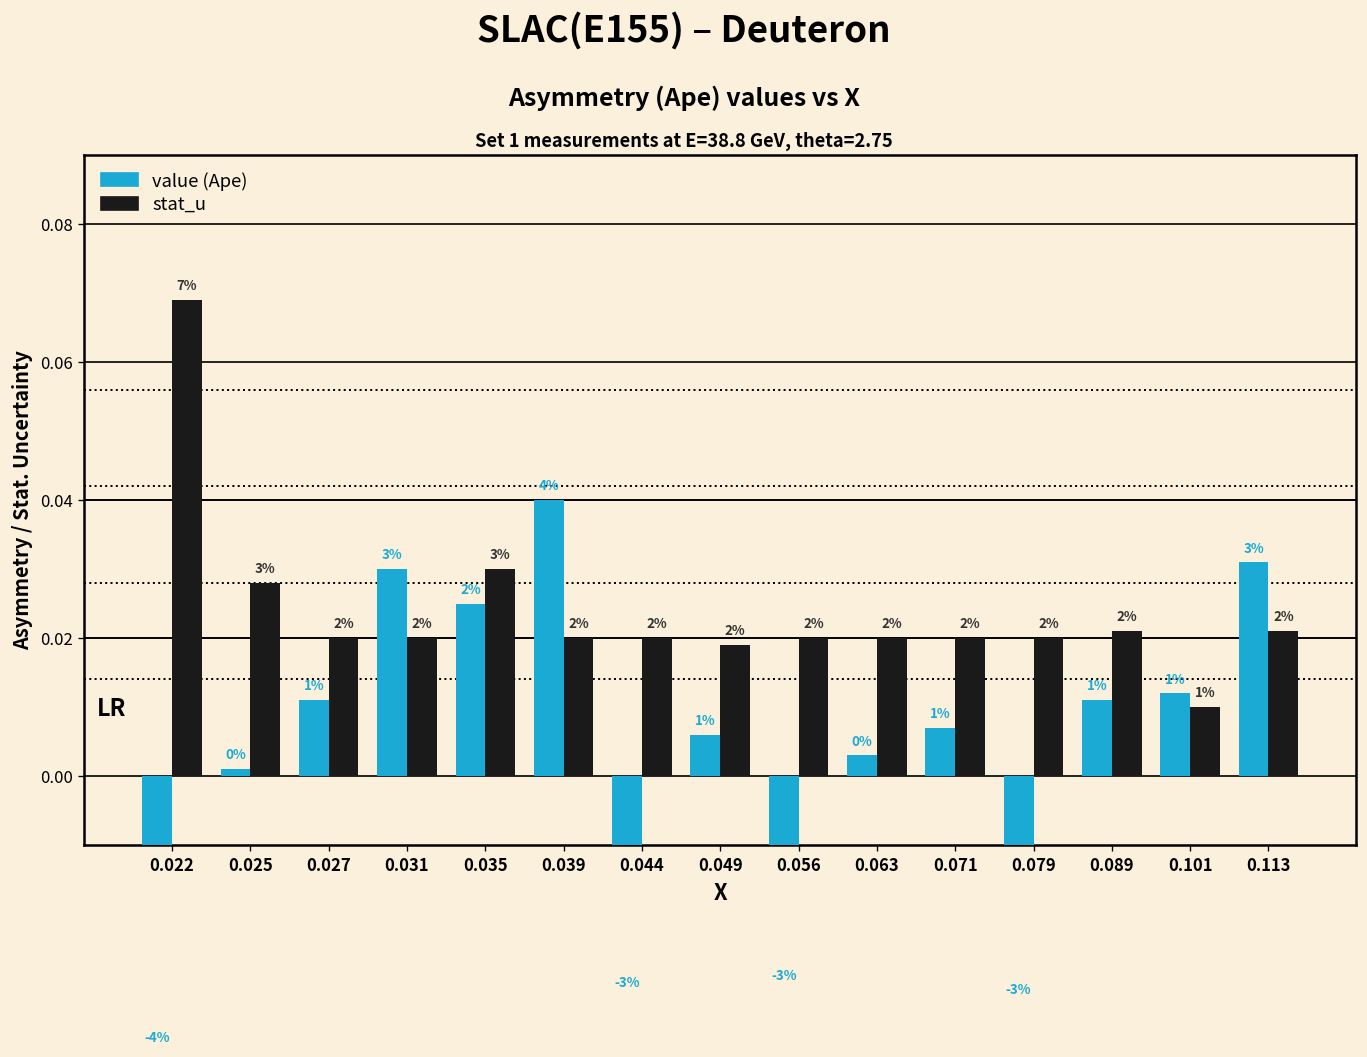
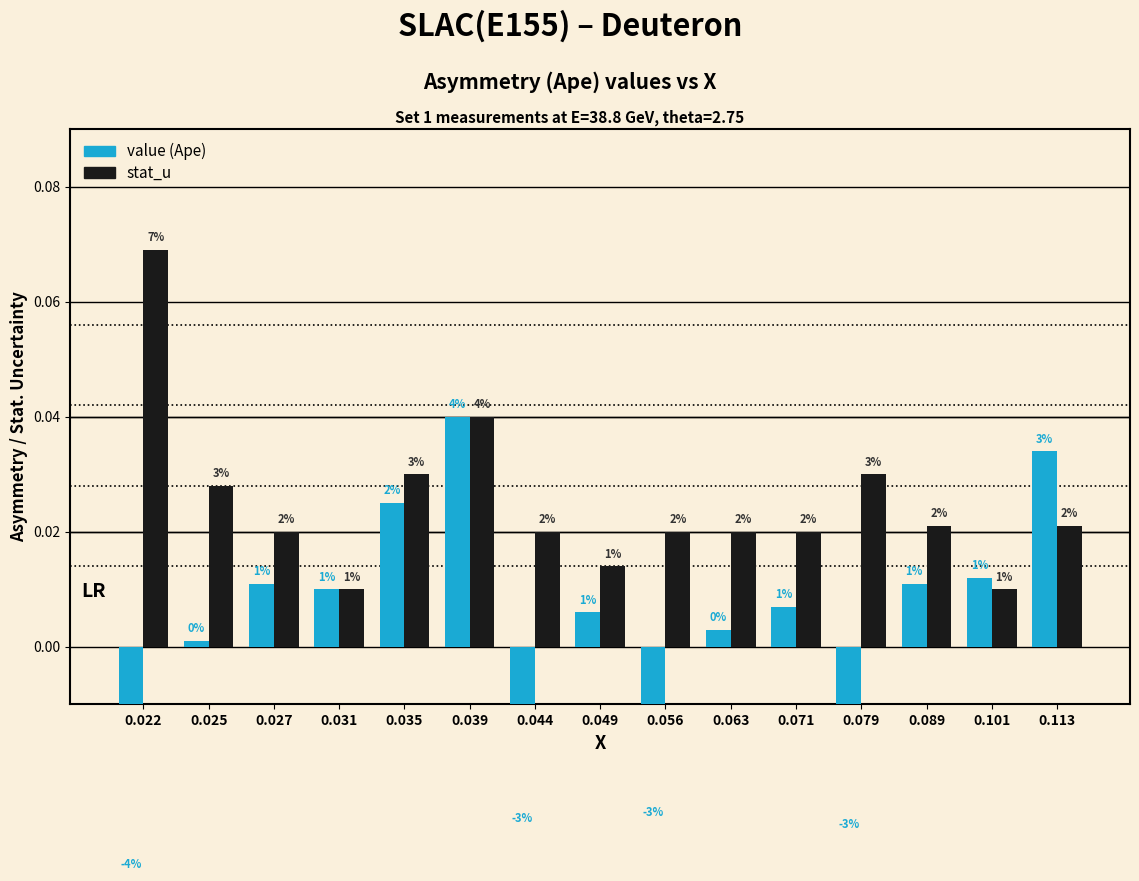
value (Ape), 0.031: 3% -> 1%
stat_u, 0.031: 2% -> 1%
stat_u, 0.039: 2% -> 4%
stat_u, 0.049: 2% -> 1%
stat_u, 0.079: 2% -> 3%
value (Ape), 0.113: 0.031 -> 0.034
